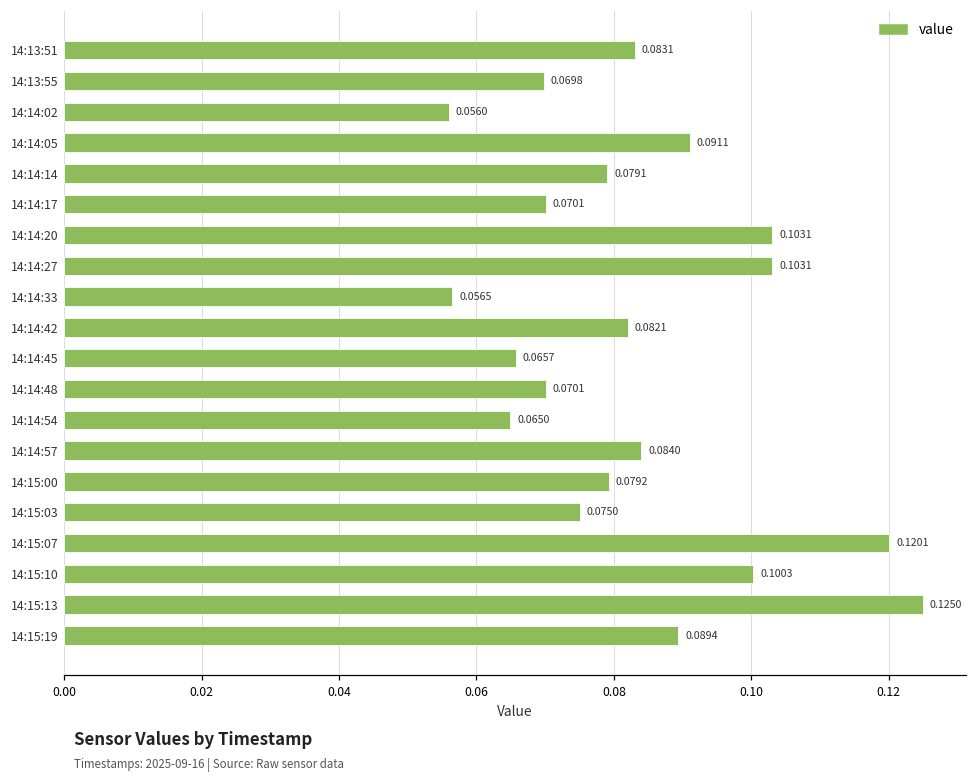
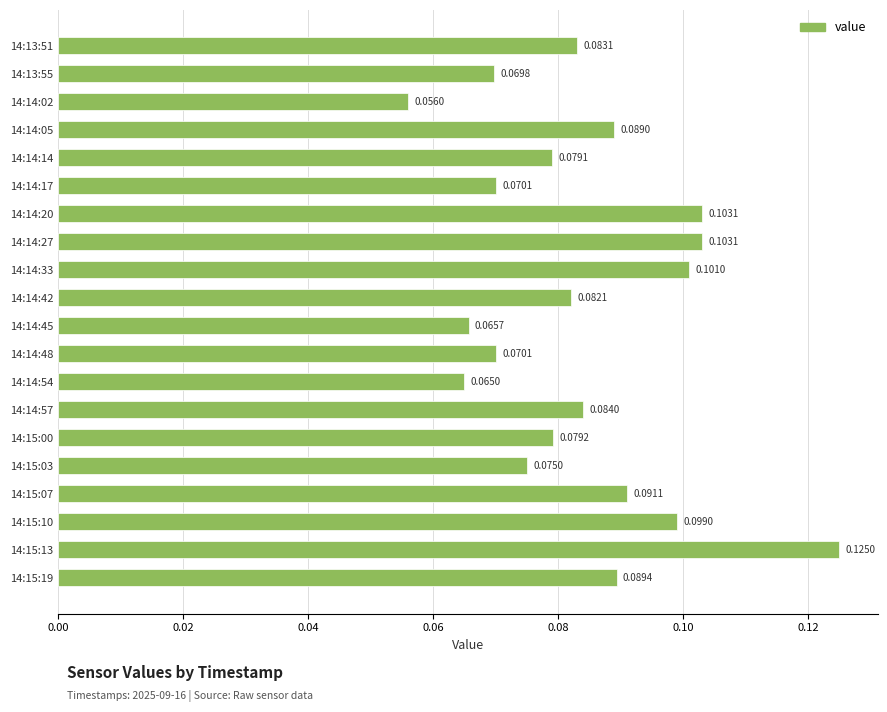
14:14:05: 0.0911 -> 0.0890
14:14:33: 0.0565 -> 0.1010
14:15:07: 0.1201 -> 0.0911
14:15:10: 0.1003 -> 0.0990
